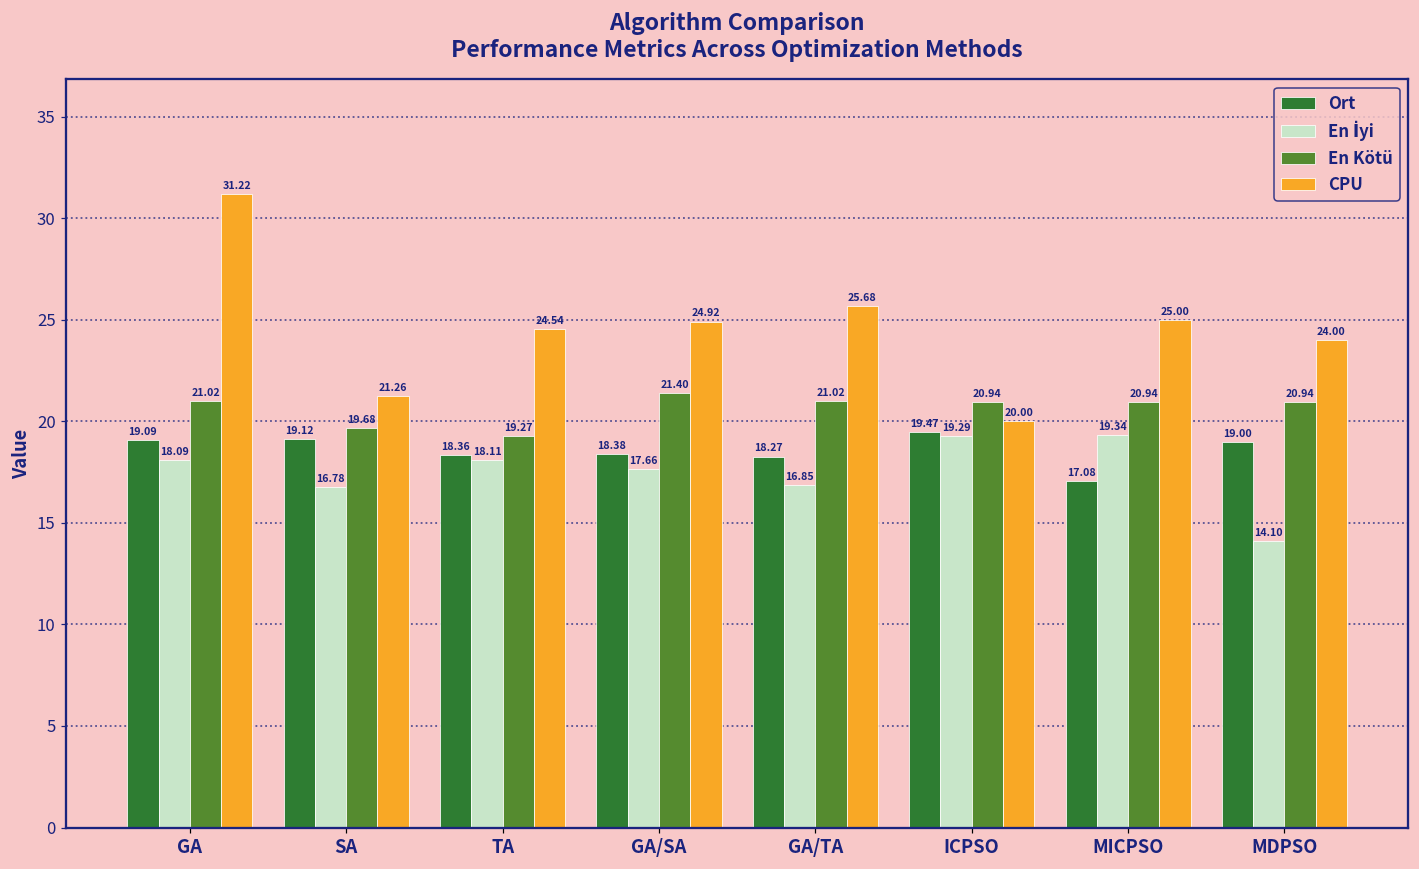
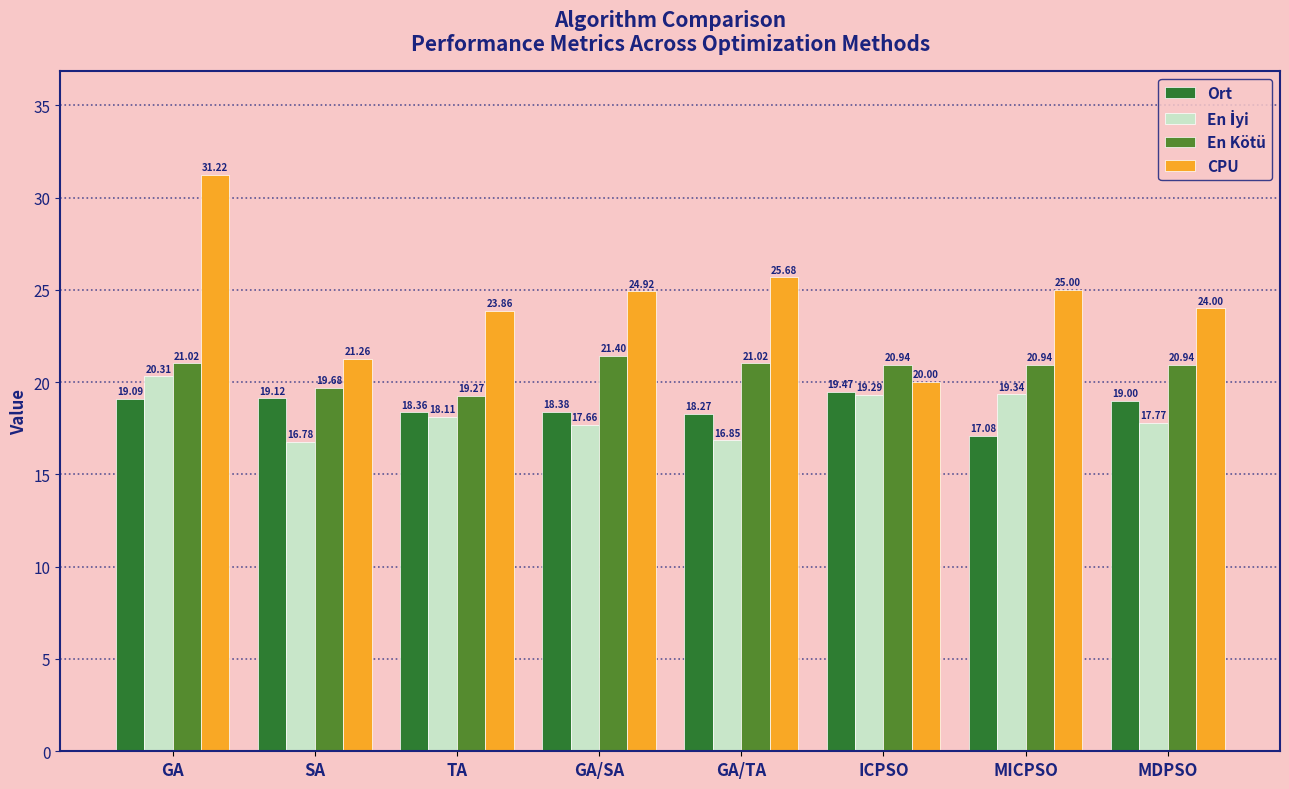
En İyi, GA: 18.09 -> 20.31
CPU, TA: 24.54 -> 23.86
En İyi, MDPSO: 14.10 -> 17.77
